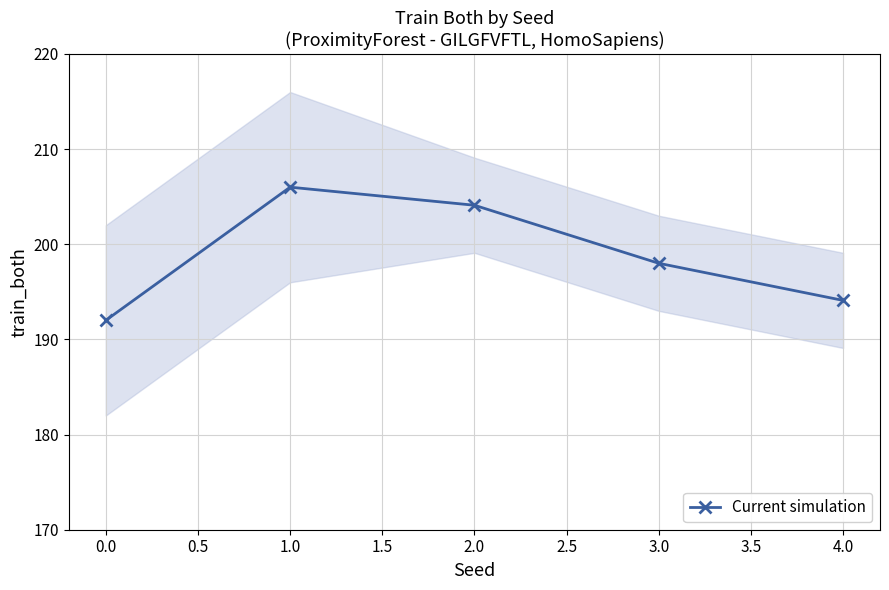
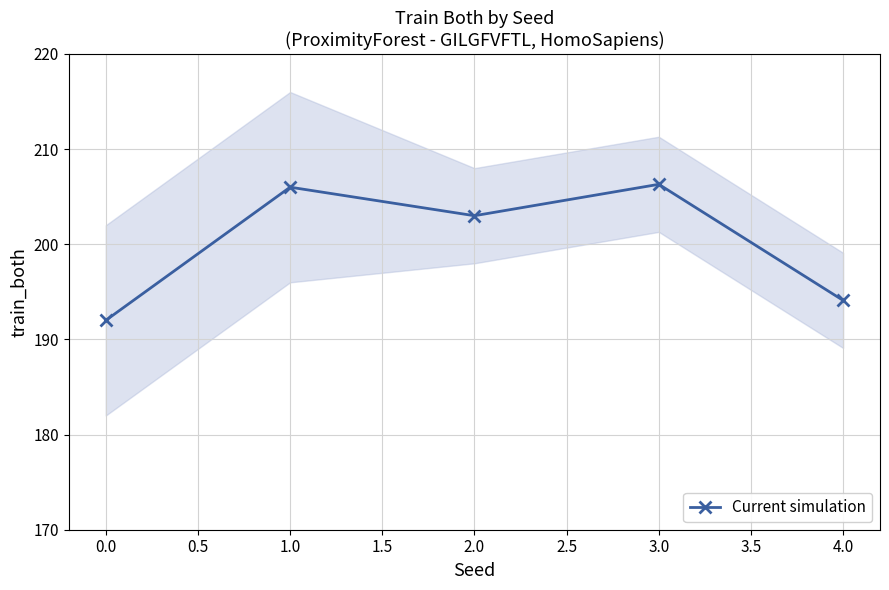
Current simulation, 2.0: 204 -> 203
Current simulation, 3.0: 198 -> 206
